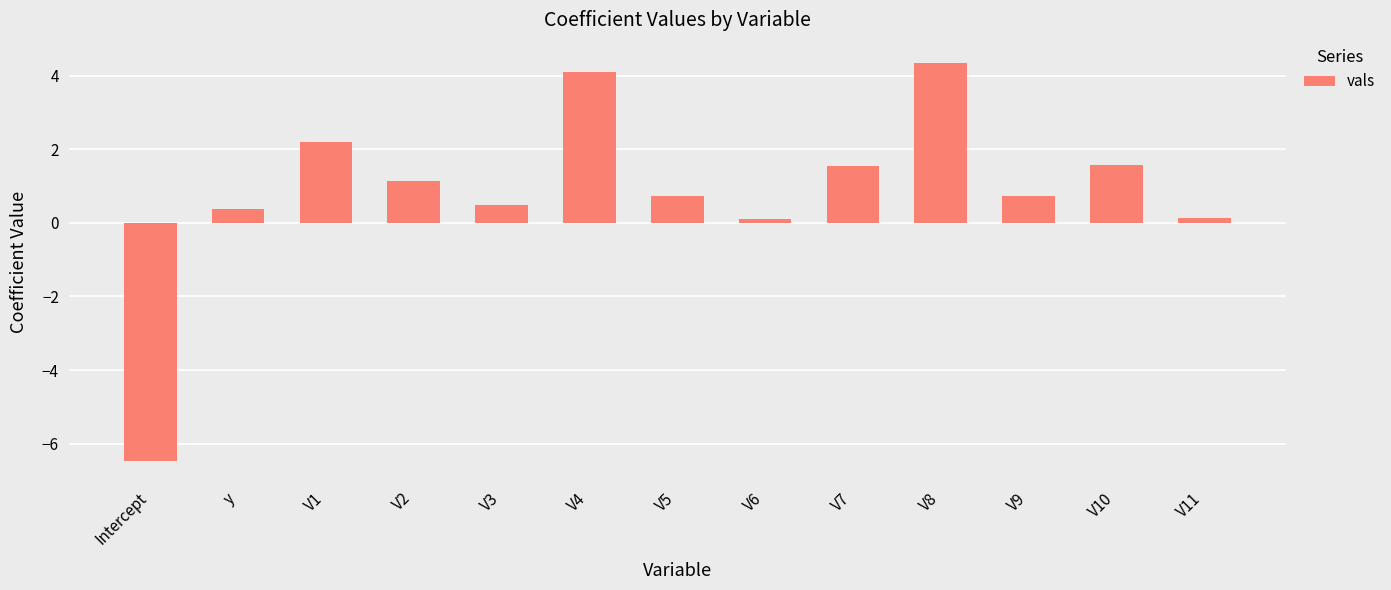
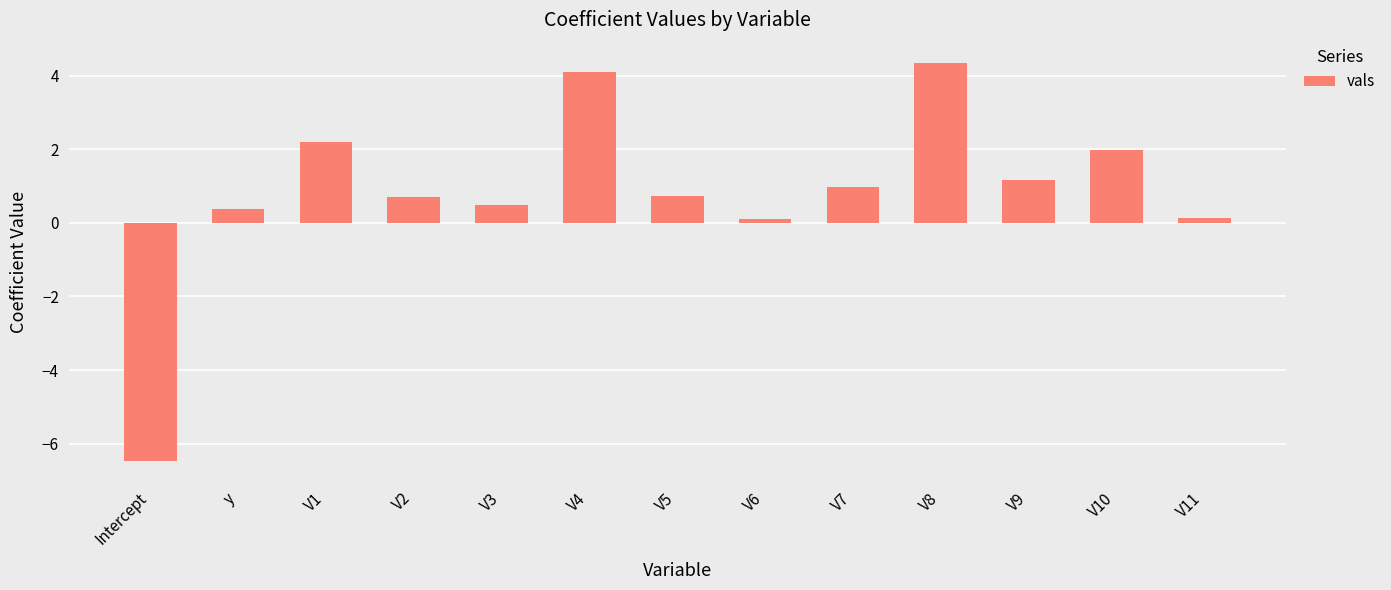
V2: 1.1 -> 0.7
V7: 1.6 -> 1.0
V9: 0.7 -> 1.2
V10: 1.6 -> 2.0
